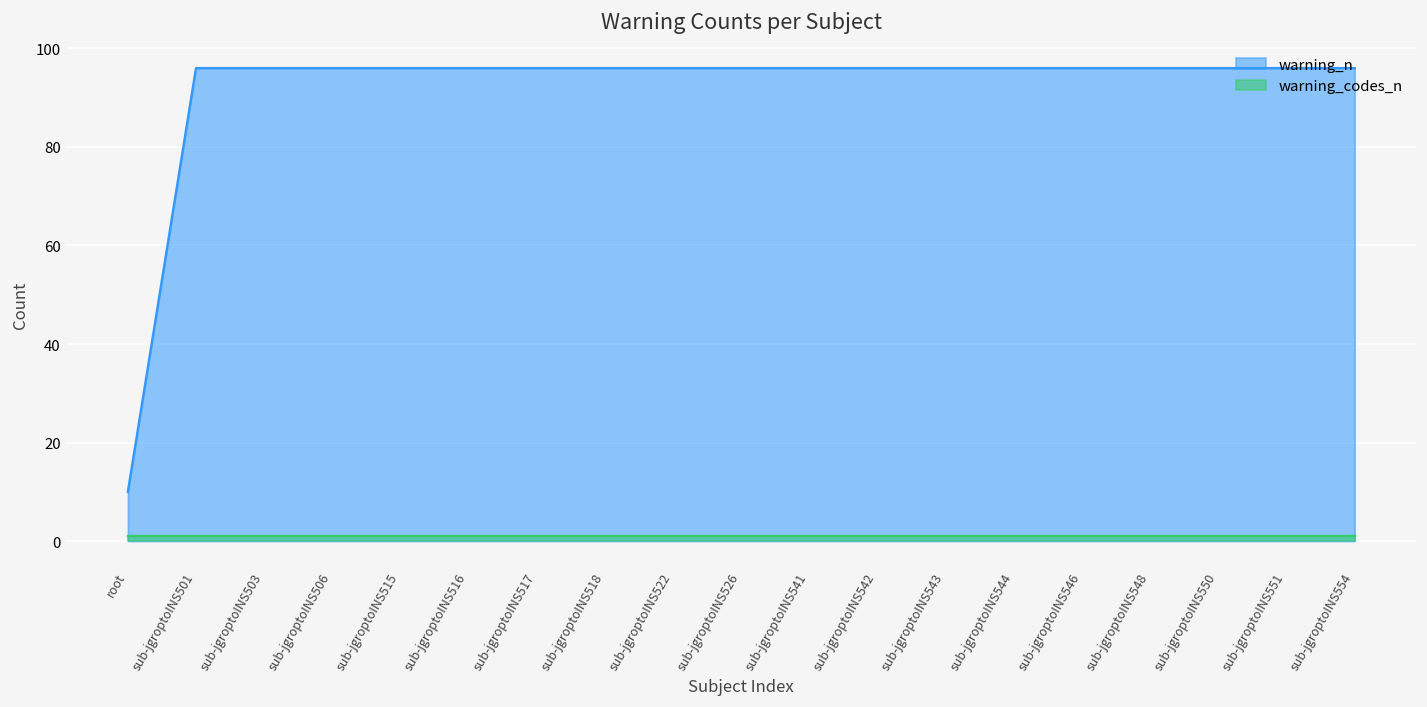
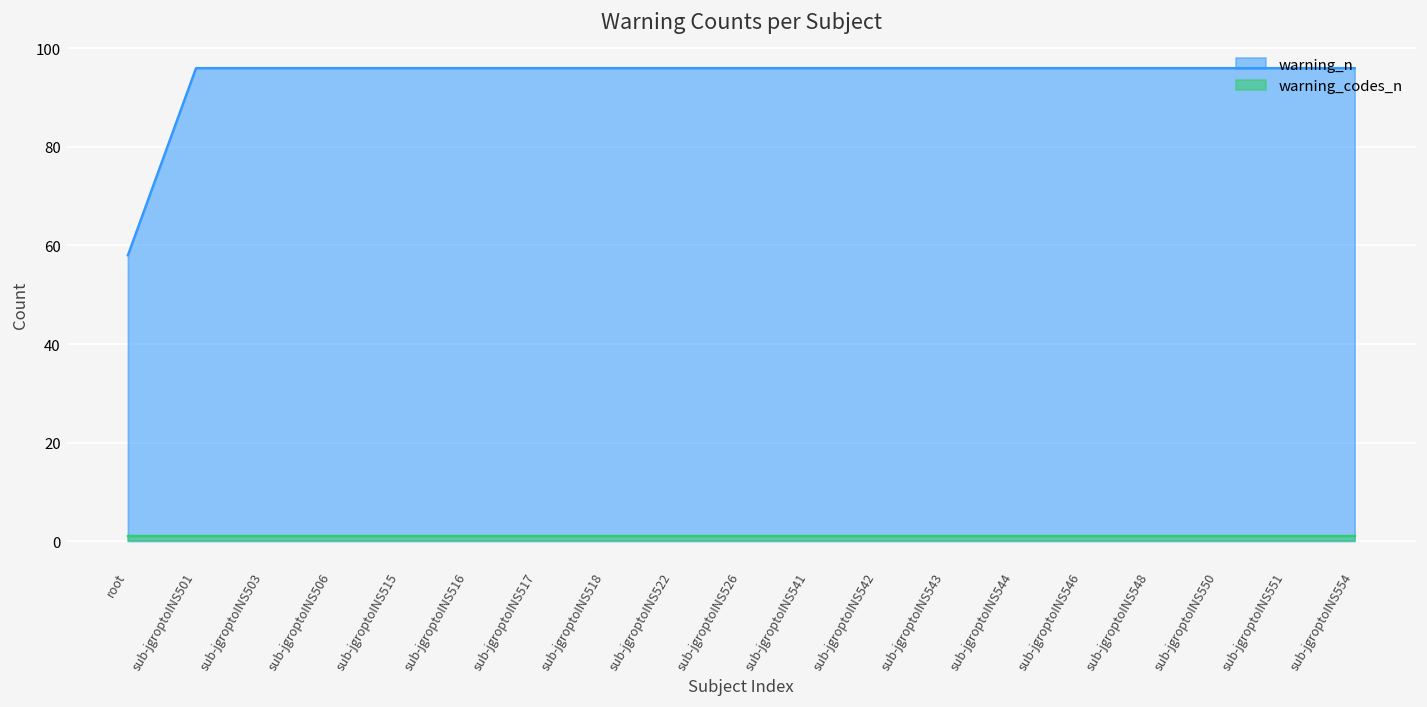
warning_n, root: 10 -> 58
